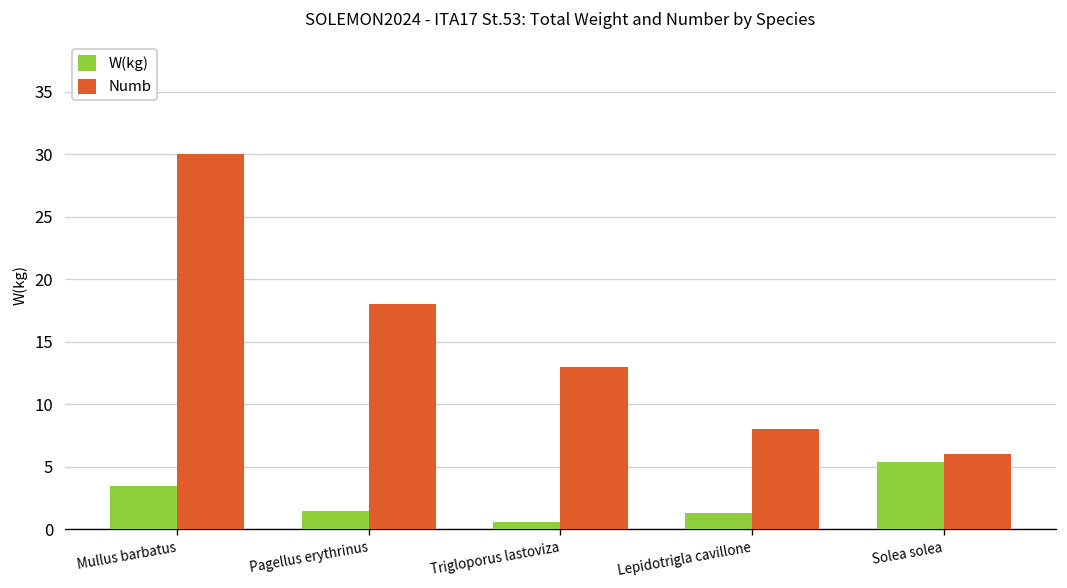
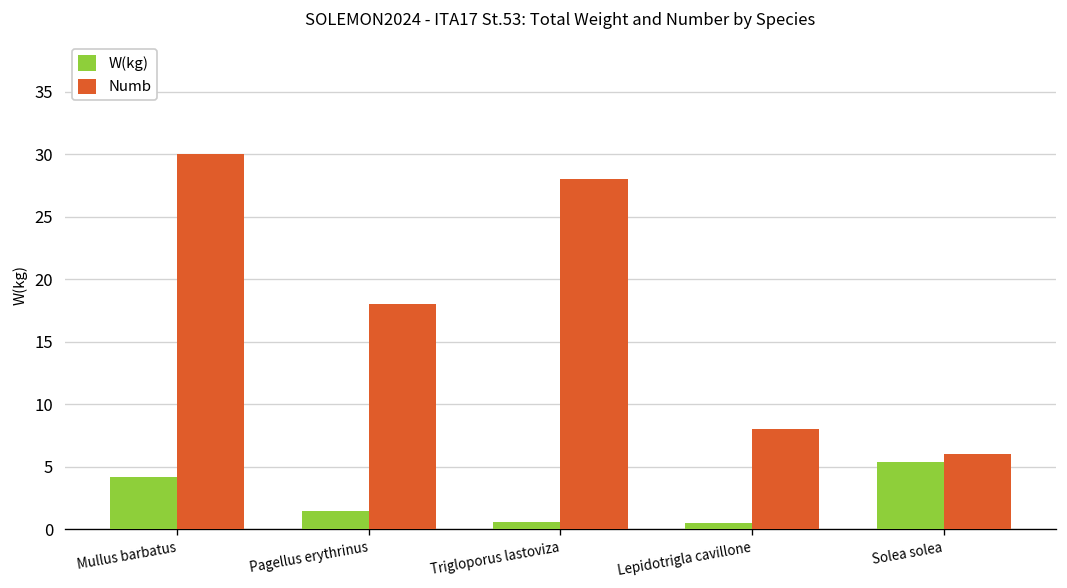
W(kg), Mullus barbatus: 3.4 -> 4.2
Numb, Trigloporus lastoviza: 13 -> 28
W(kg), Lepidotrigla cavillone: 1.3 -> 0.5
